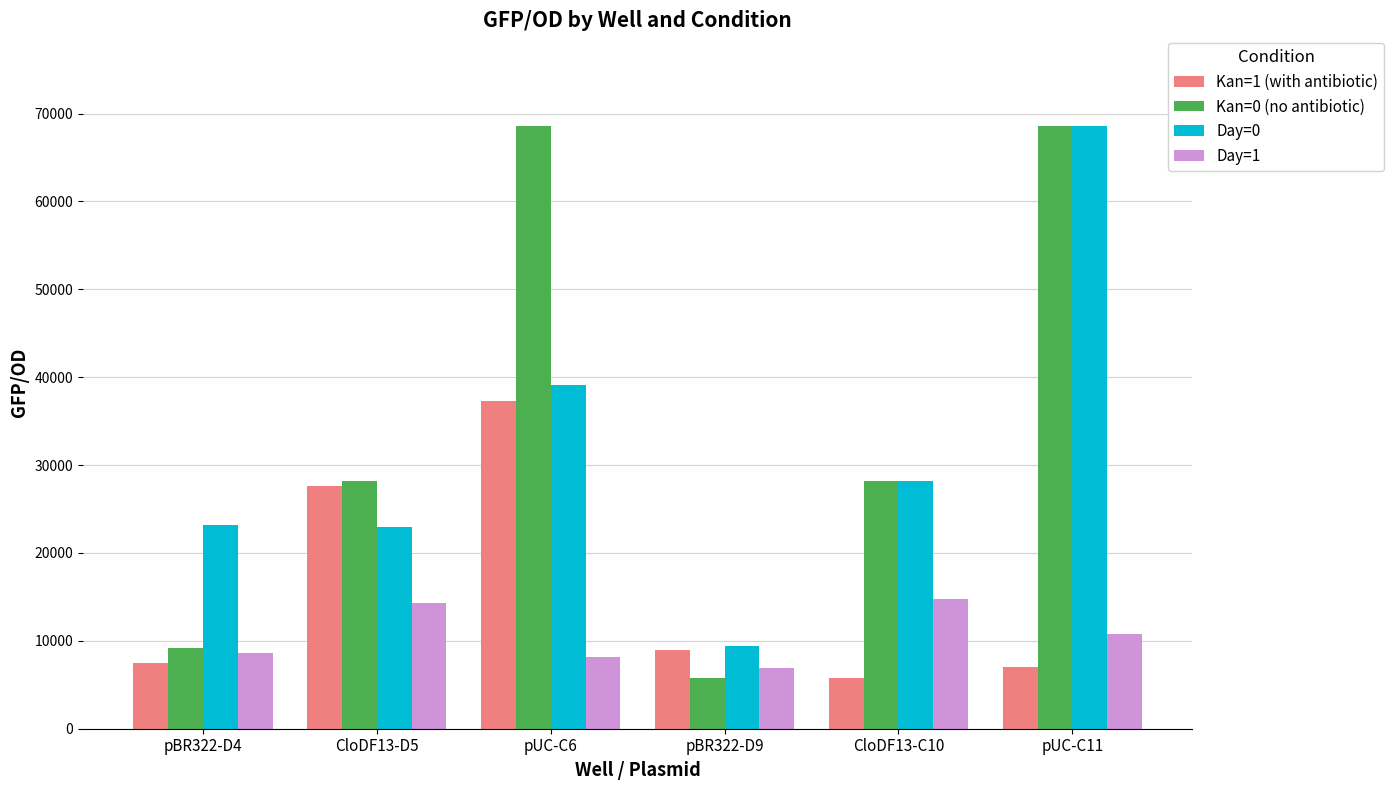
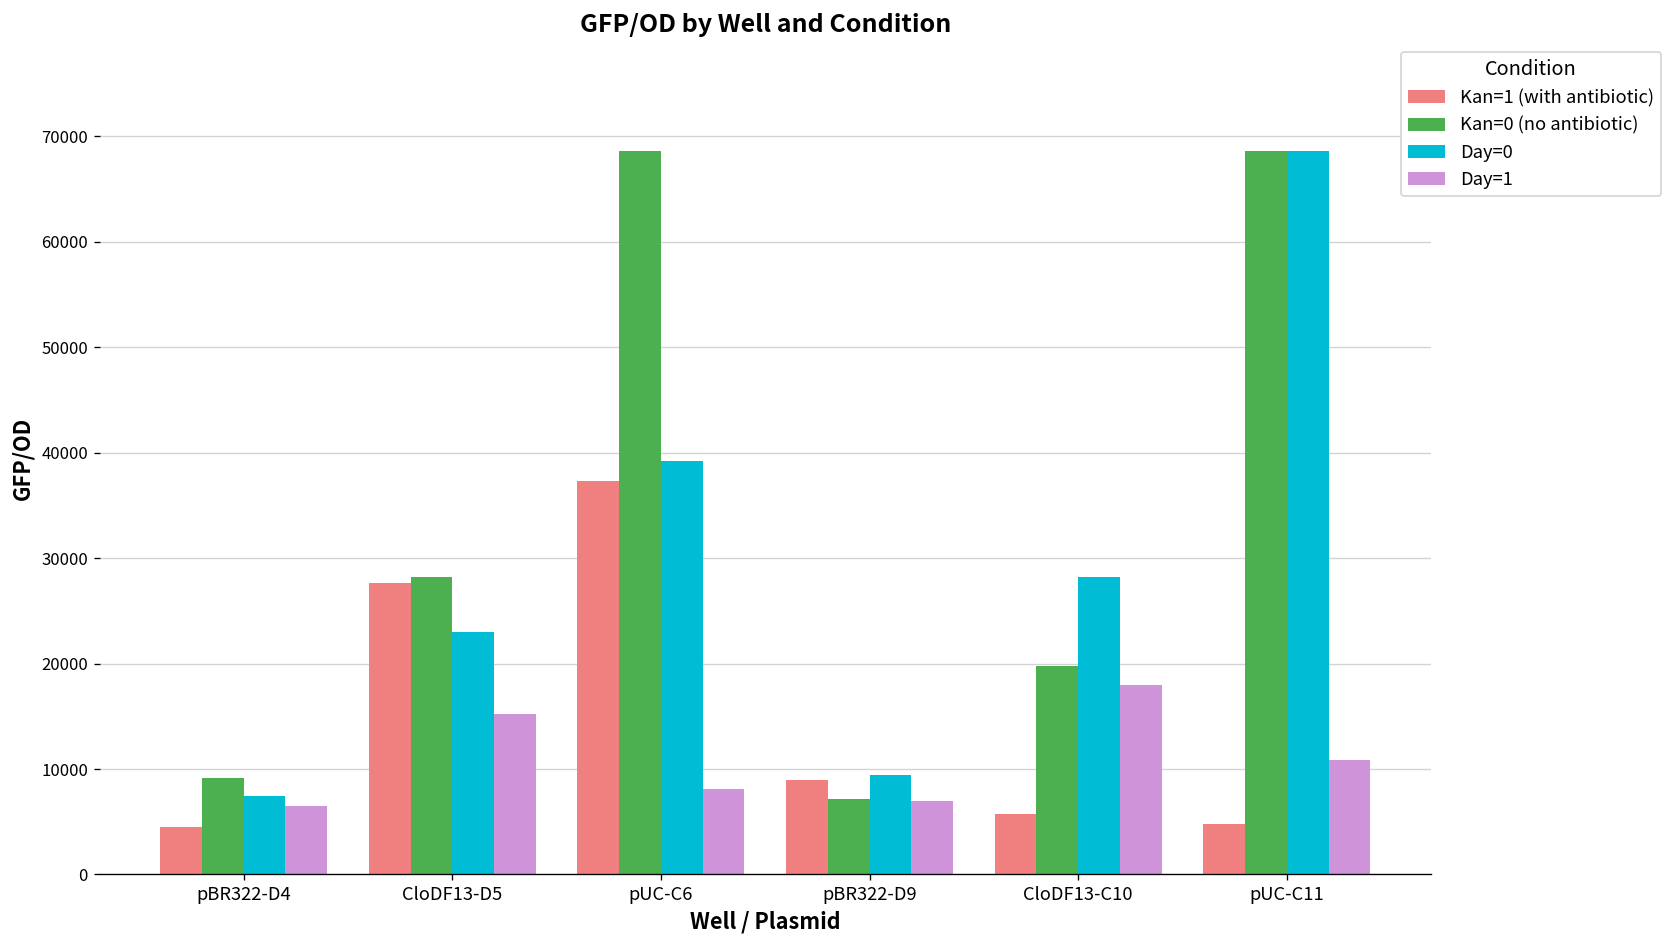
Kan=1 (with antibiotic), pBR322-D4: 7000 -> 4000
Day=0, pBR322-D4: 23000 -> 7000
Day=1, pBR322-D4: 9000 -> 6000
Day=1, CloDF13-D5: 14000 -> 15000
Kan=0 (no antibiotic), pBR322-D9: 6000 -> 7000
Kan=0 (no antibiotic), CloDF13-C10: 28000 -> 20000
Day=1, CloDF13-C10: 15000 -> 18000
Kan=1 (with antibiotic), pUC-C11: 7000 -> 5000
